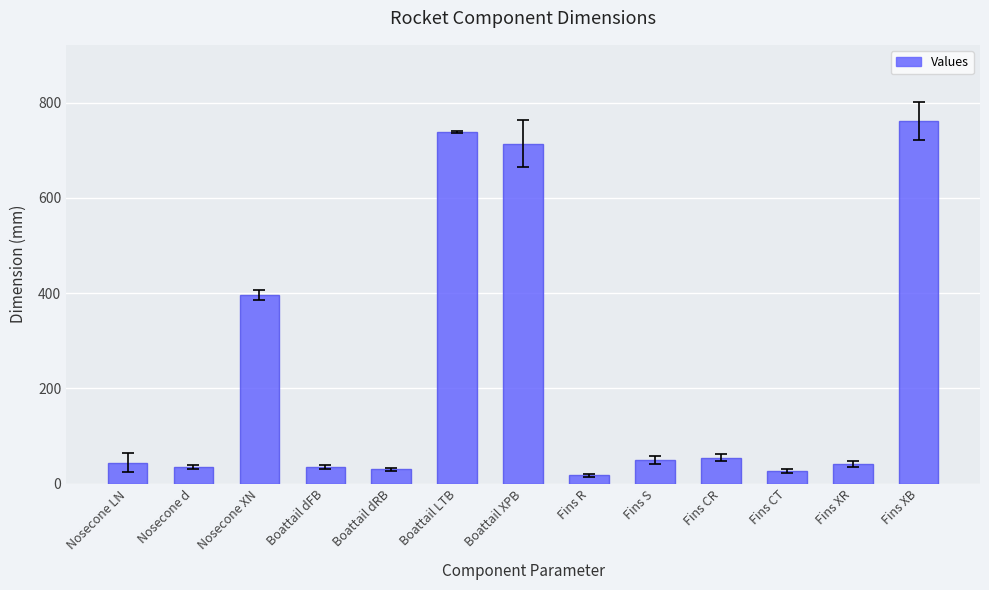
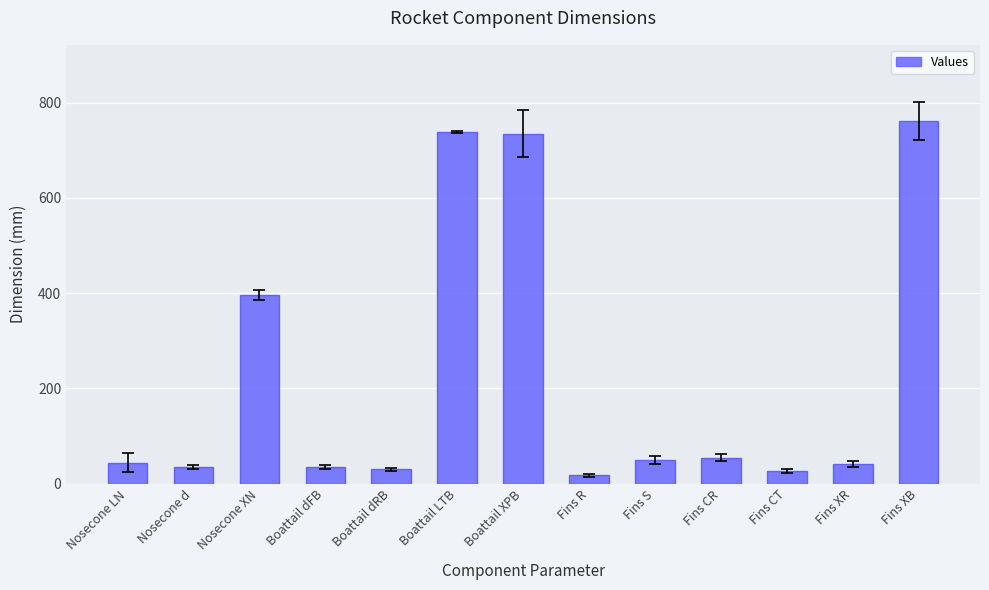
Values, Boattail XPB: 710 -> 740
